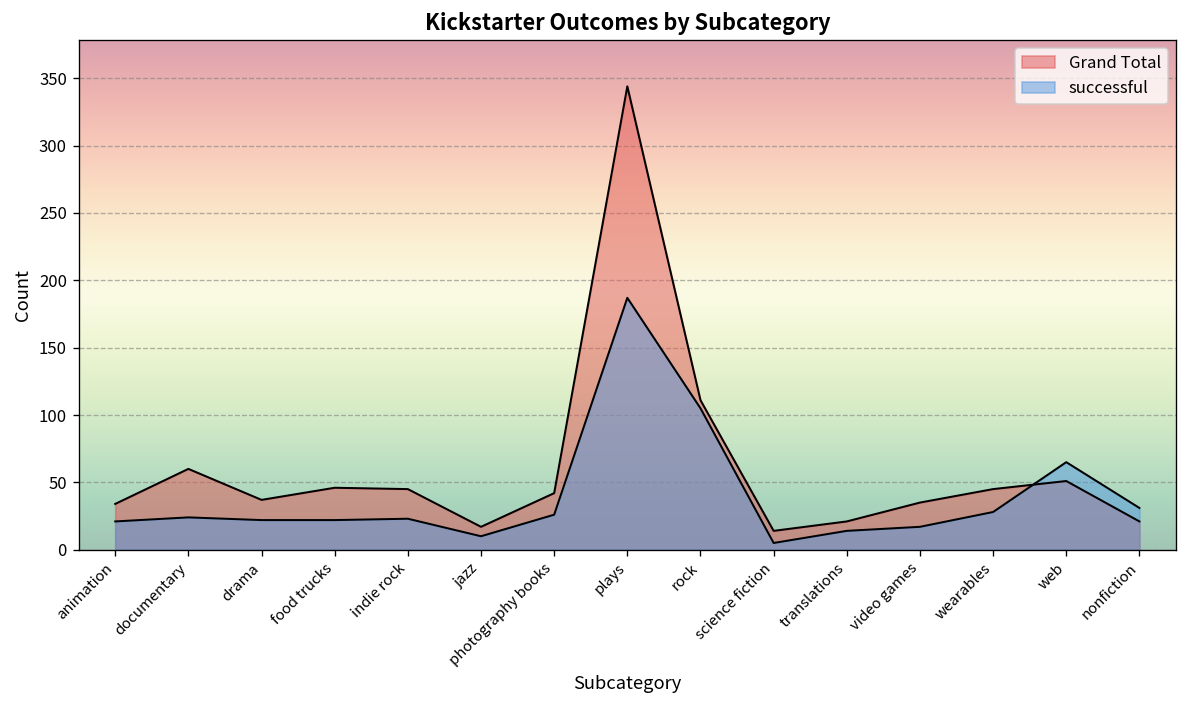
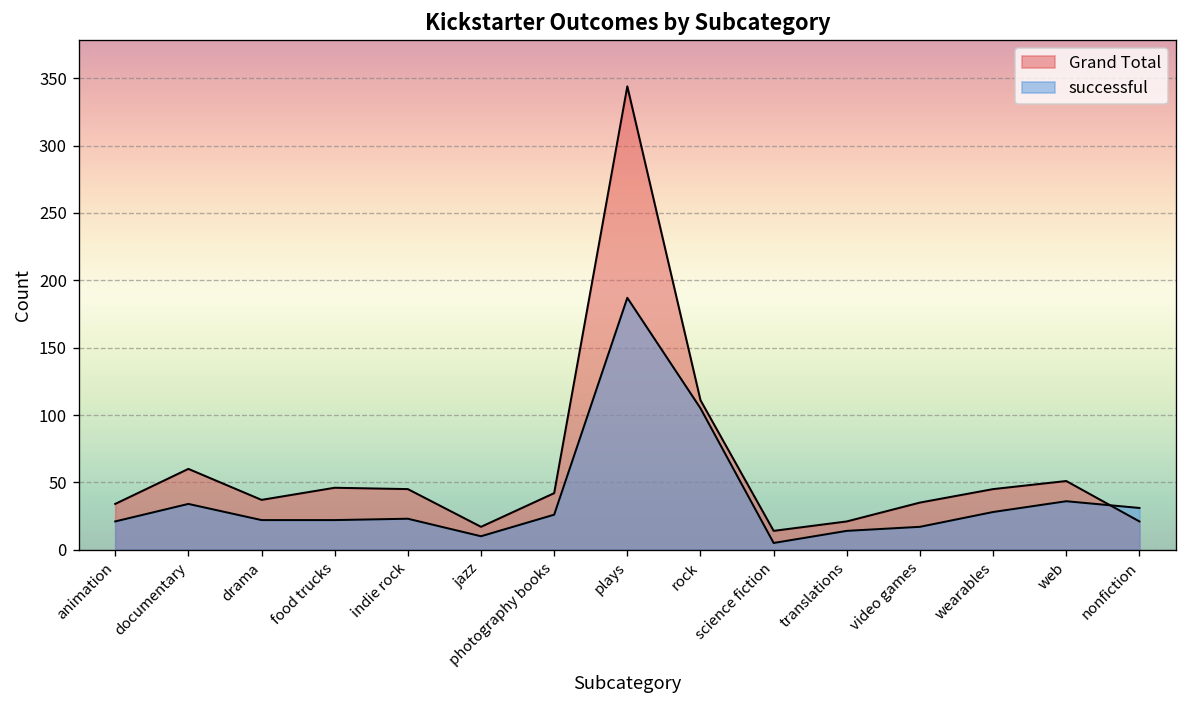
successful, documentary: 24 -> 34
successful, web: 65 -> 36
